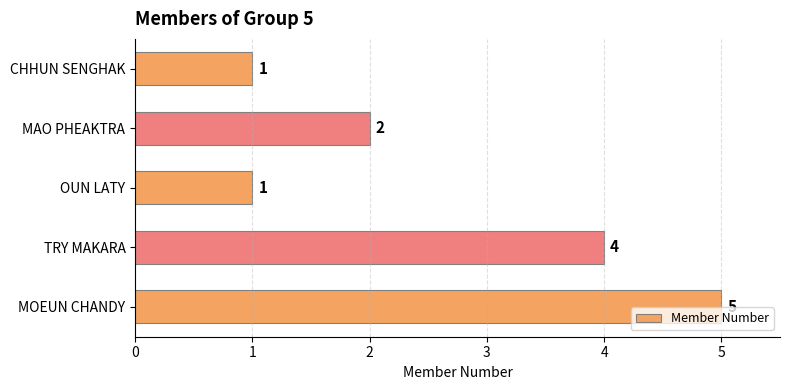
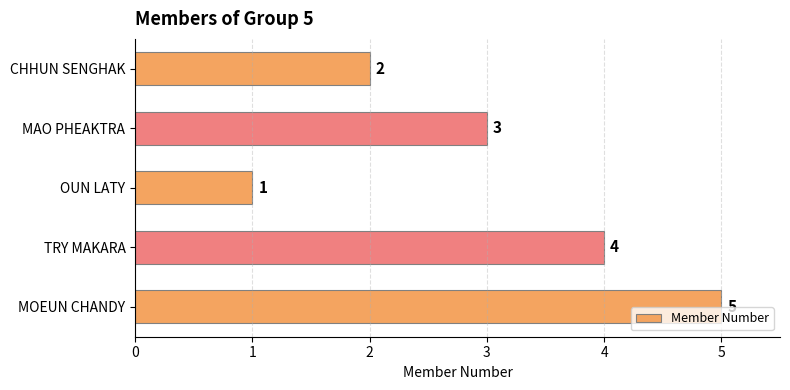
CHHUN SENGHAK: 1 -> 2
MAO PHEAKTRA: 2 -> 3
